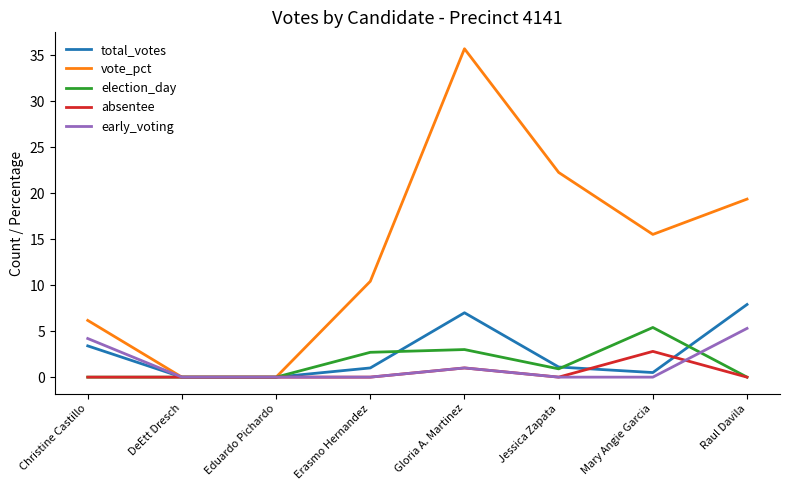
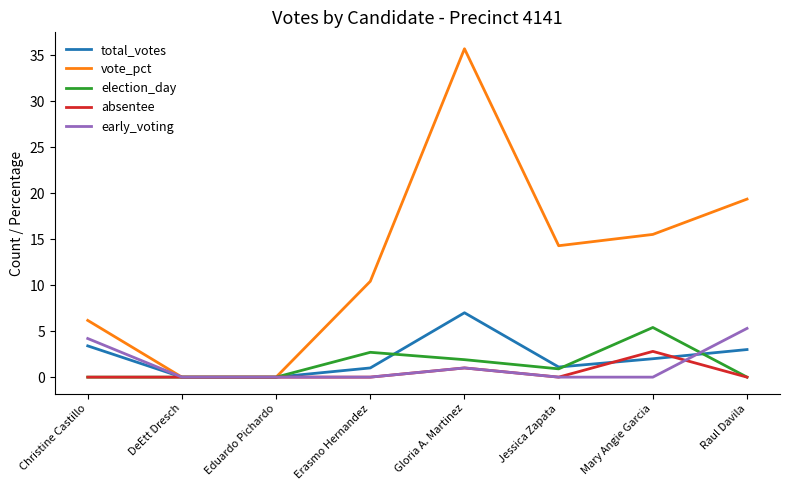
election_day, Gloria A. Martinez: 3 -> 2
vote_pct, Jessica Zapata: 22 -> 14
total_votes, Mary Angie Garcia: 1 -> 2
total_votes, Raul Davila: 8 -> 3
